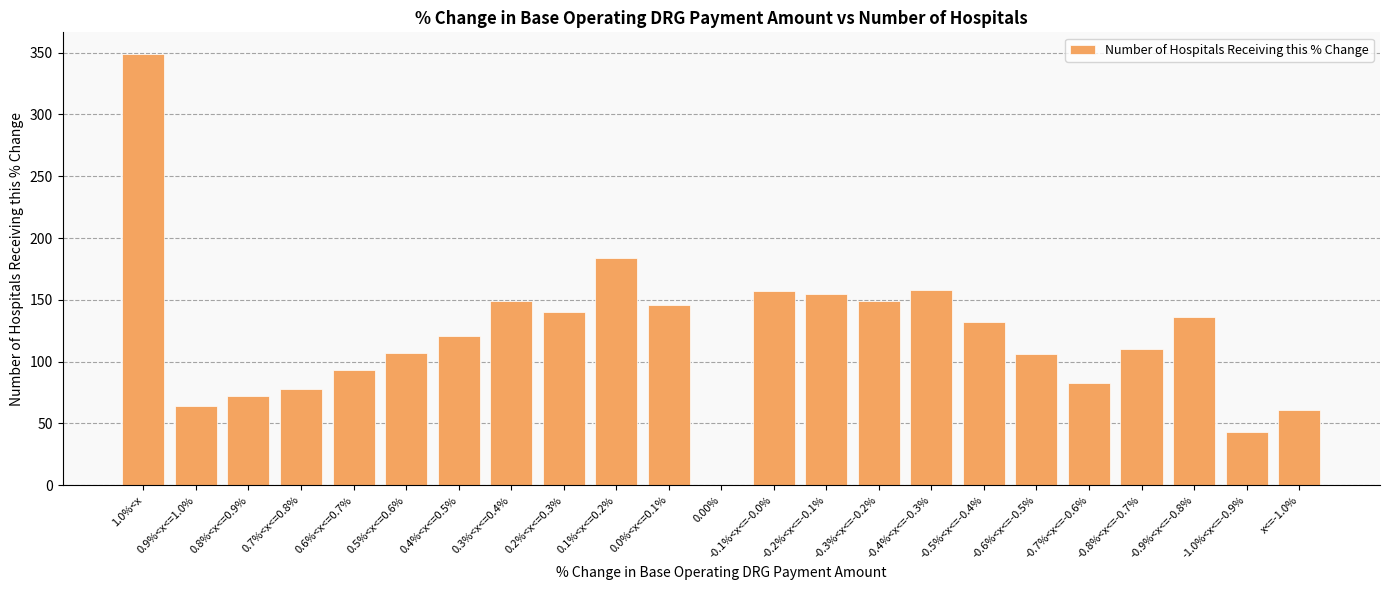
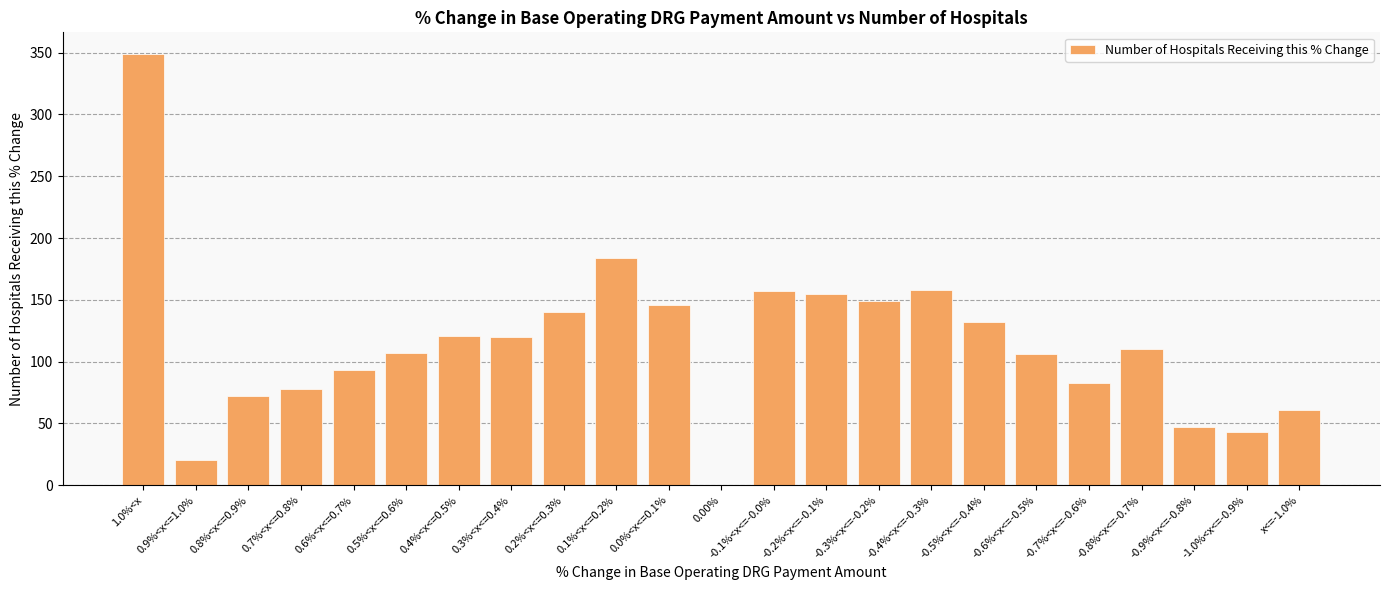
0.9%<x<=1.0%: 64 -> 20
0.3%<x<=0.4%: 149 -> 120
-0.9%<x<=-0.8%: 136 -> 47
